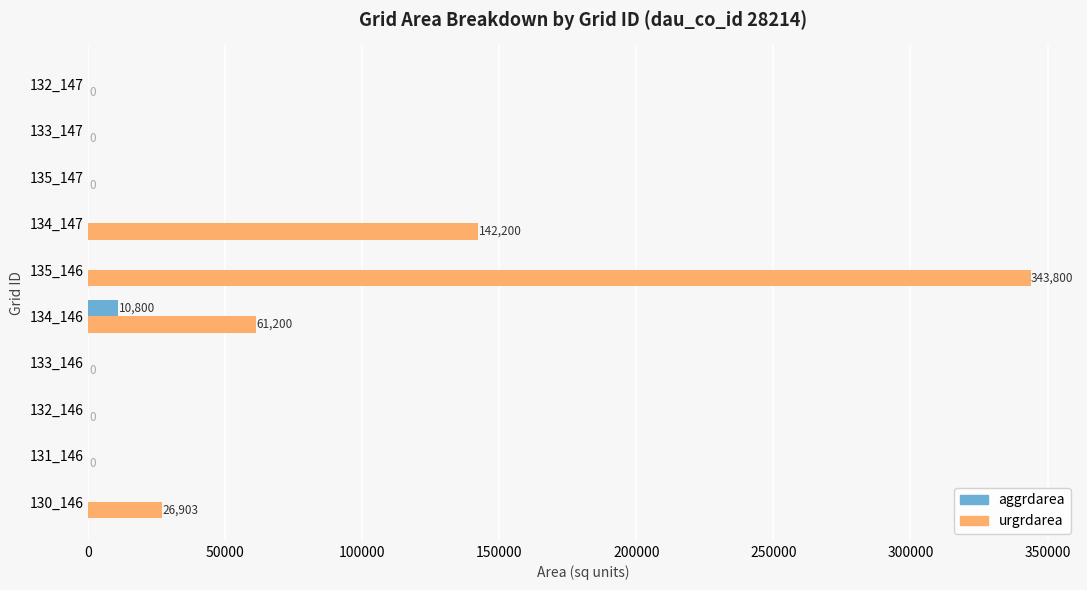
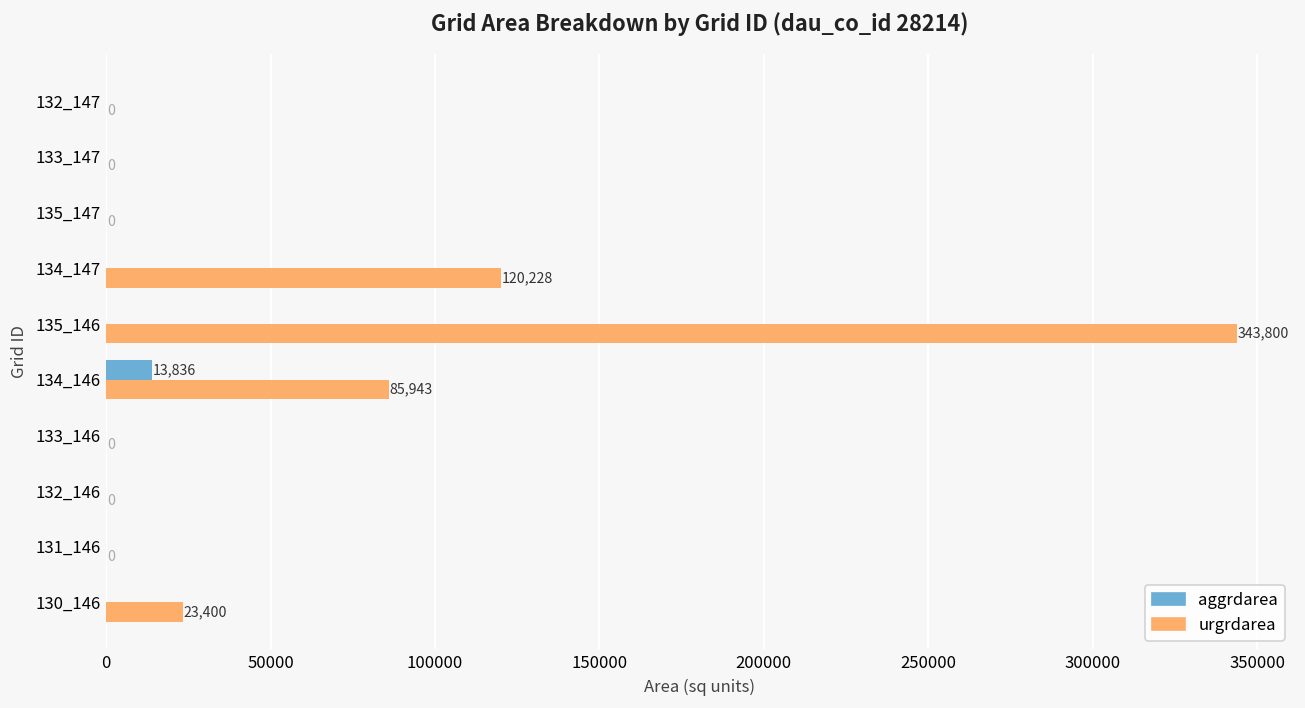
urgrdarea, 134_147: 142,200 -> 120,228
aggrdarea, 134_146: 10,800 -> 13,836
urgrdarea, 134_146: 61,200 -> 85,943
urgrdarea, 130_146: 26,903 -> 23,400
